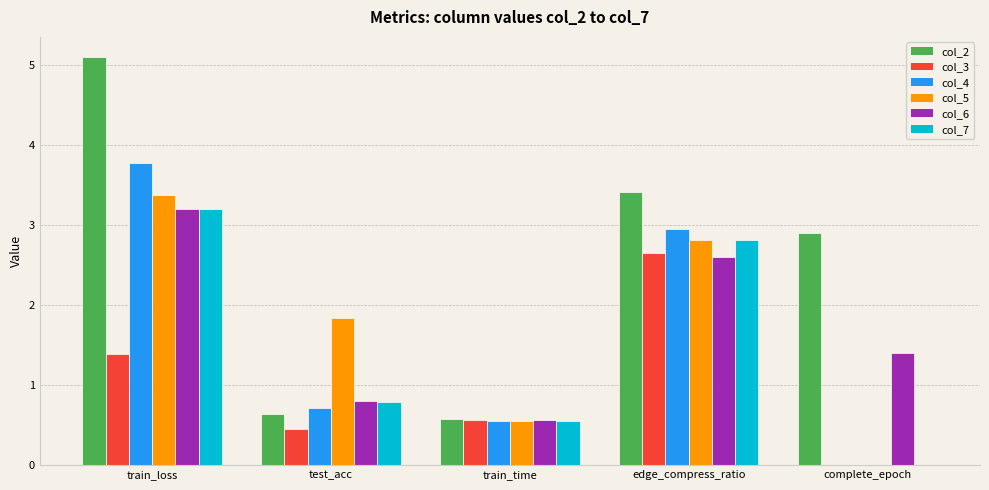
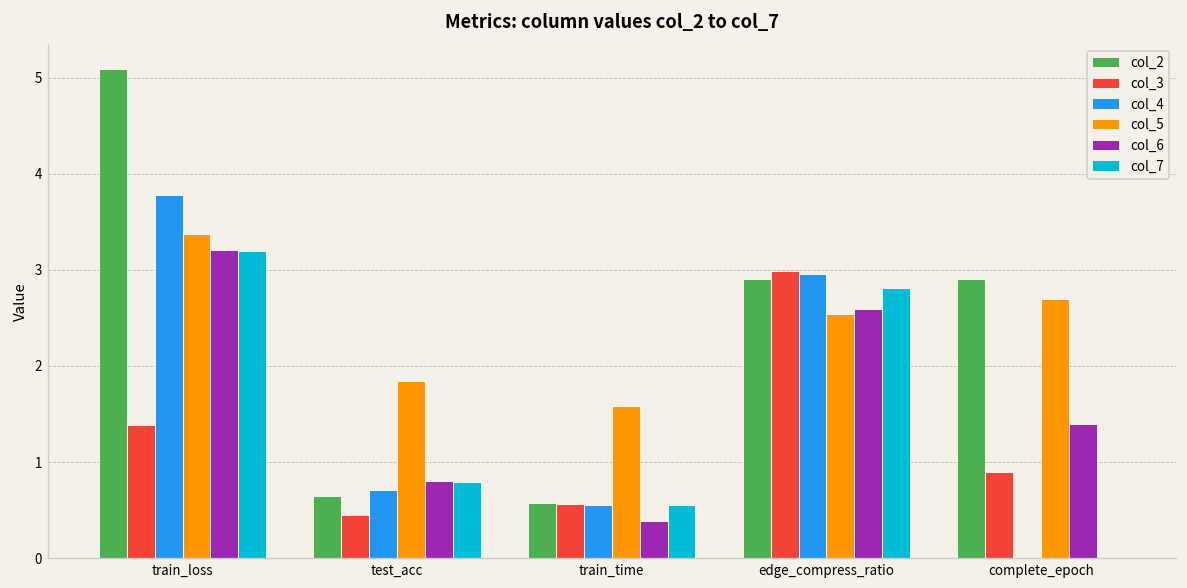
col_5, train_time: 0.6 -> 1.6
col_6, train_time: 0.6 -> 0.4
col_2, edge_compress_ratio: 3.4 -> 2.9
col_3, edge_compress_ratio: 2.6 -> 3.0
col_5, edge_compress_ratio: 2.8 -> 2.5
col_3, complete_epoch: 0.0 -> 0.9
col_5, complete_epoch: 0.0 -> 2.7
